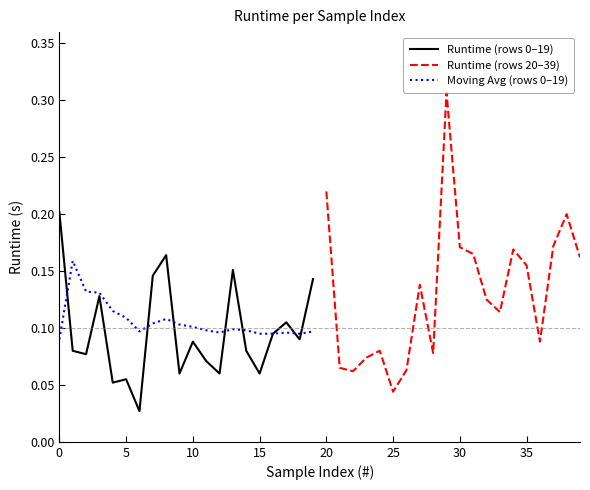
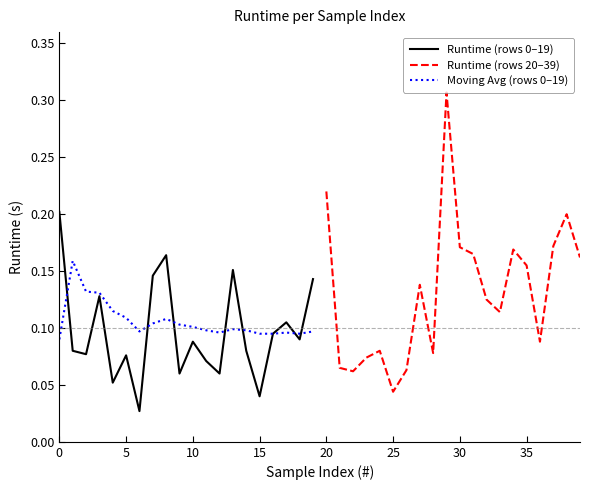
Runtime (rows 0–19), 5: 0.055 -> 0.076
Runtime (rows 0–19), 15: 0.06 -> 0.04
